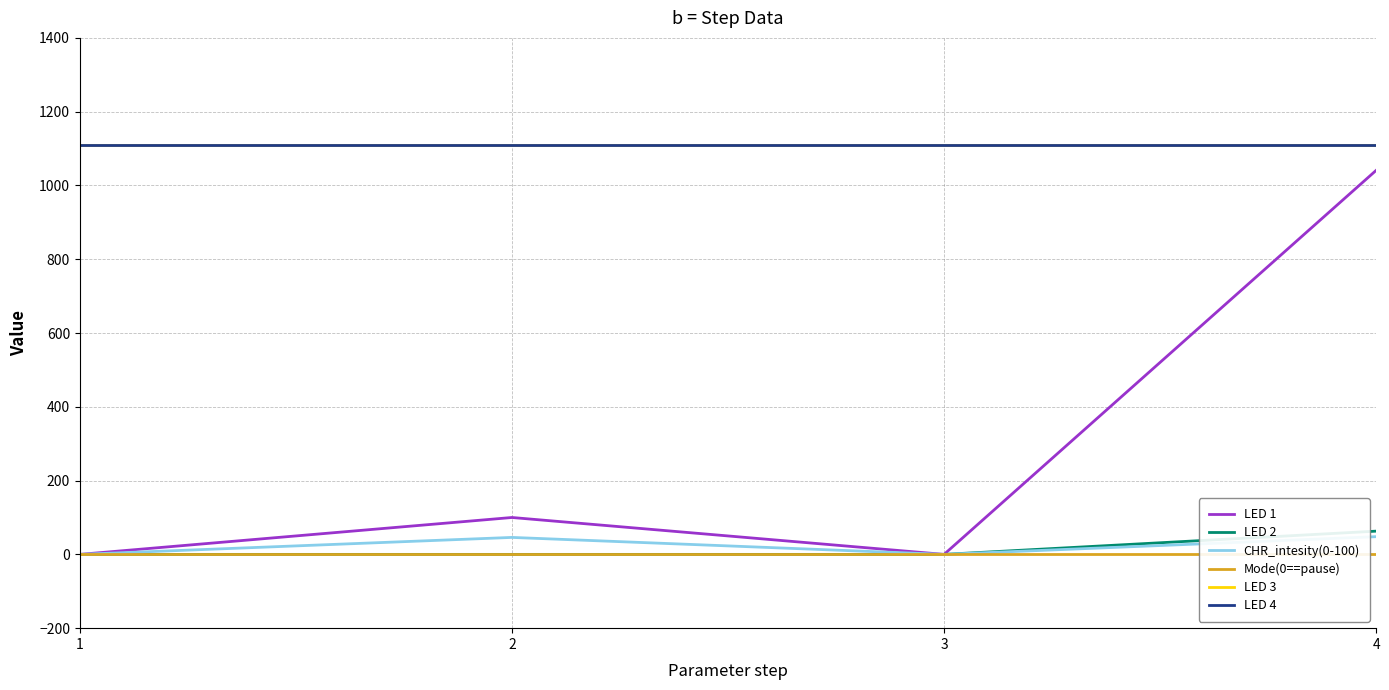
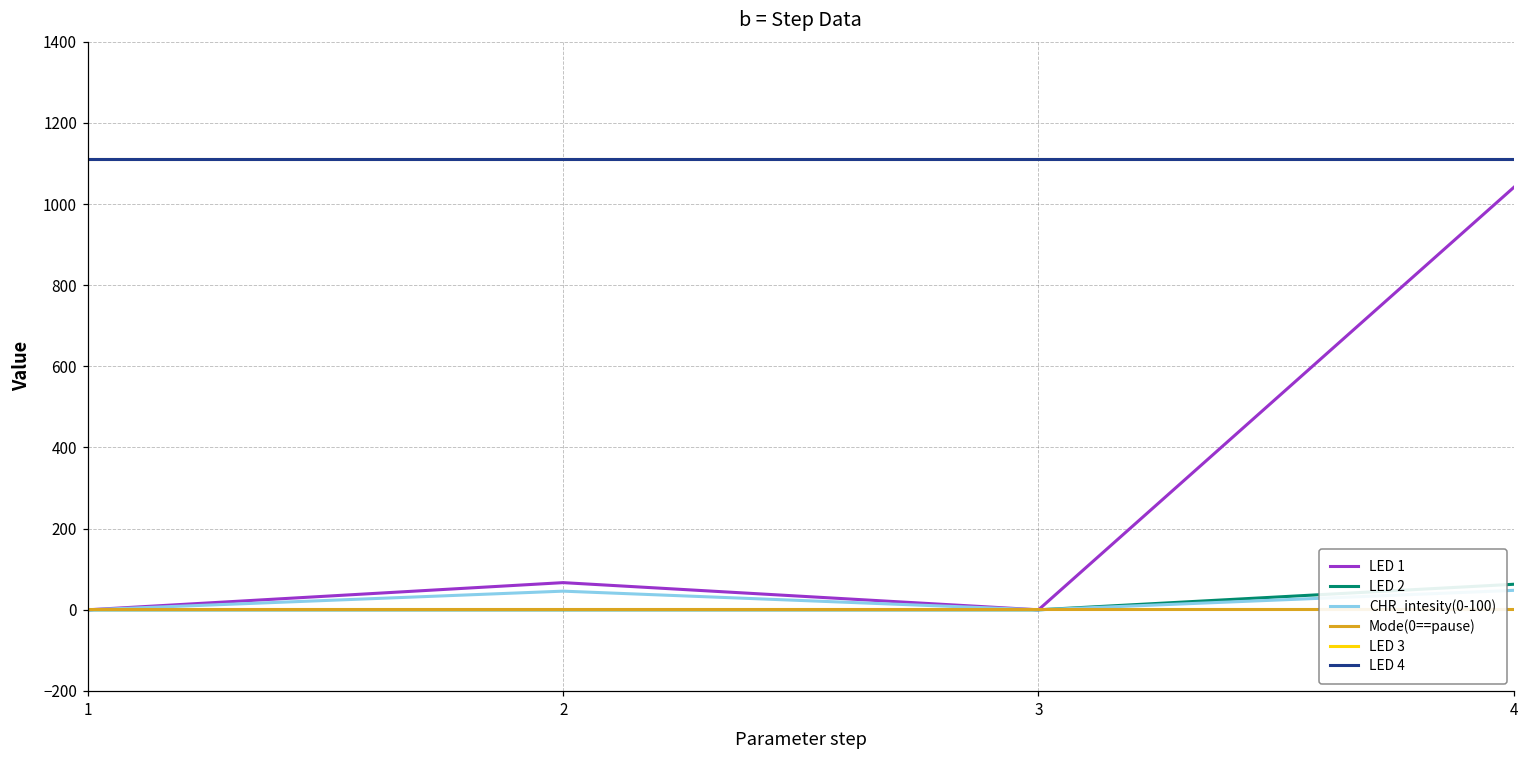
LED 1, 2: 100 -> 70
